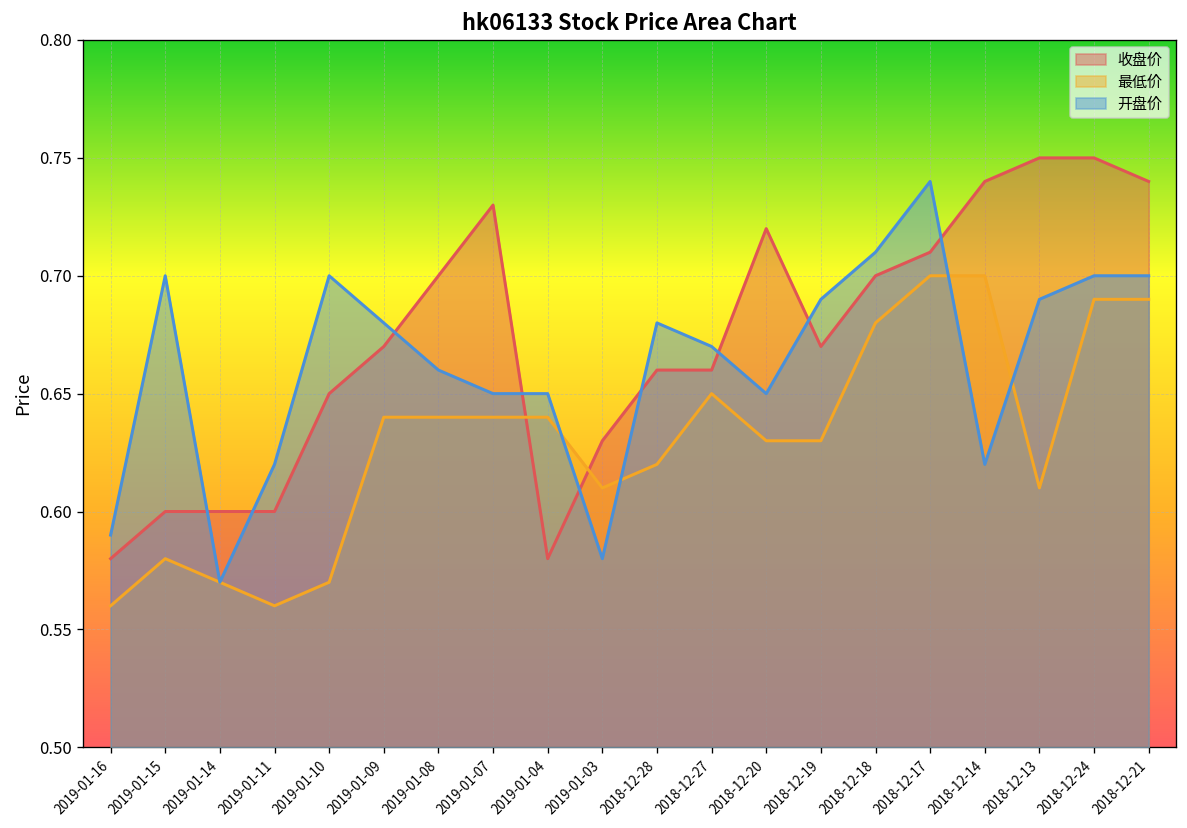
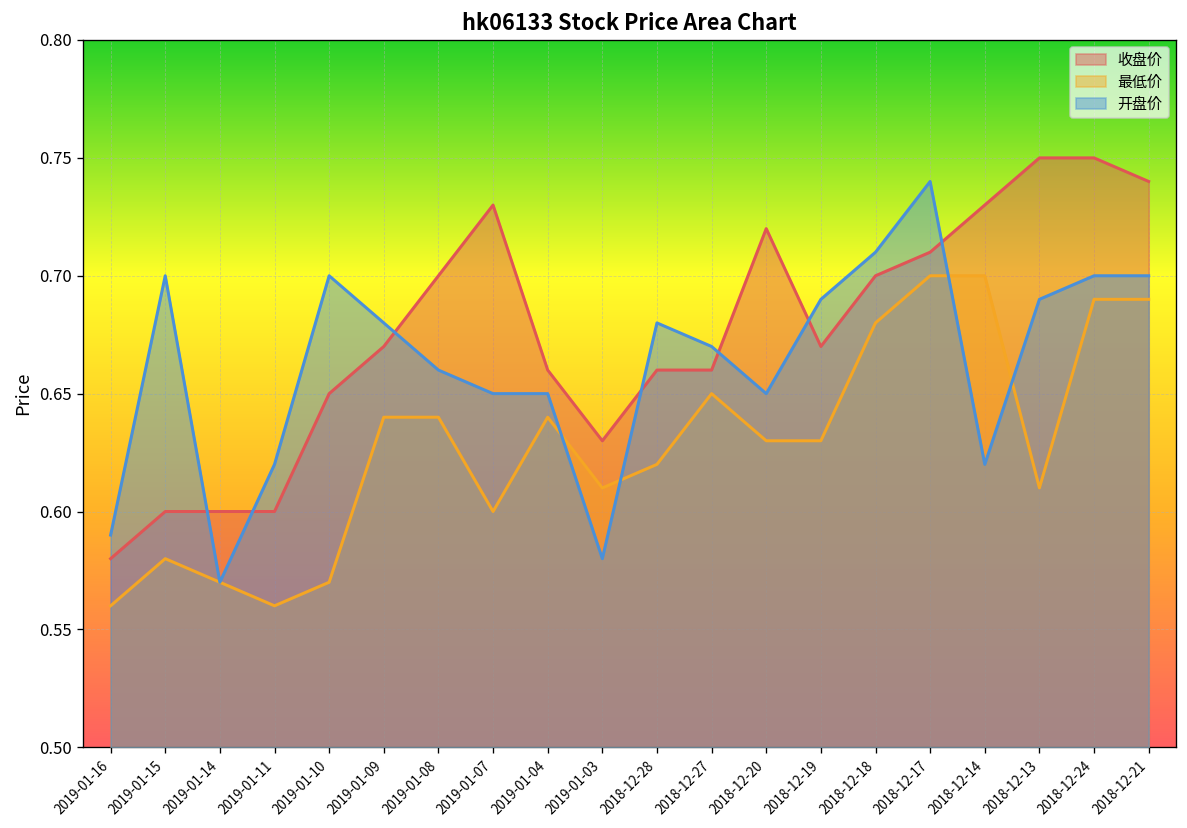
最低价, 2019-01-07: 0.64 -> 0.60
收盘价, 2019-01-04: 0.58 -> 0.66
收盘价, 2018-12-14: 0.74 -> 0.73
